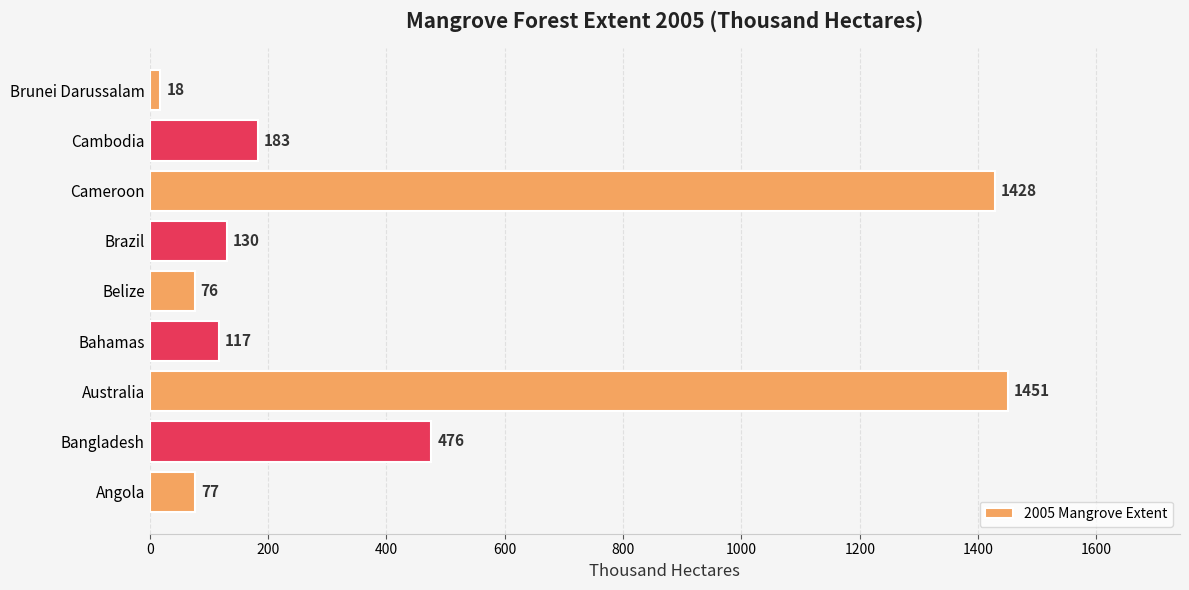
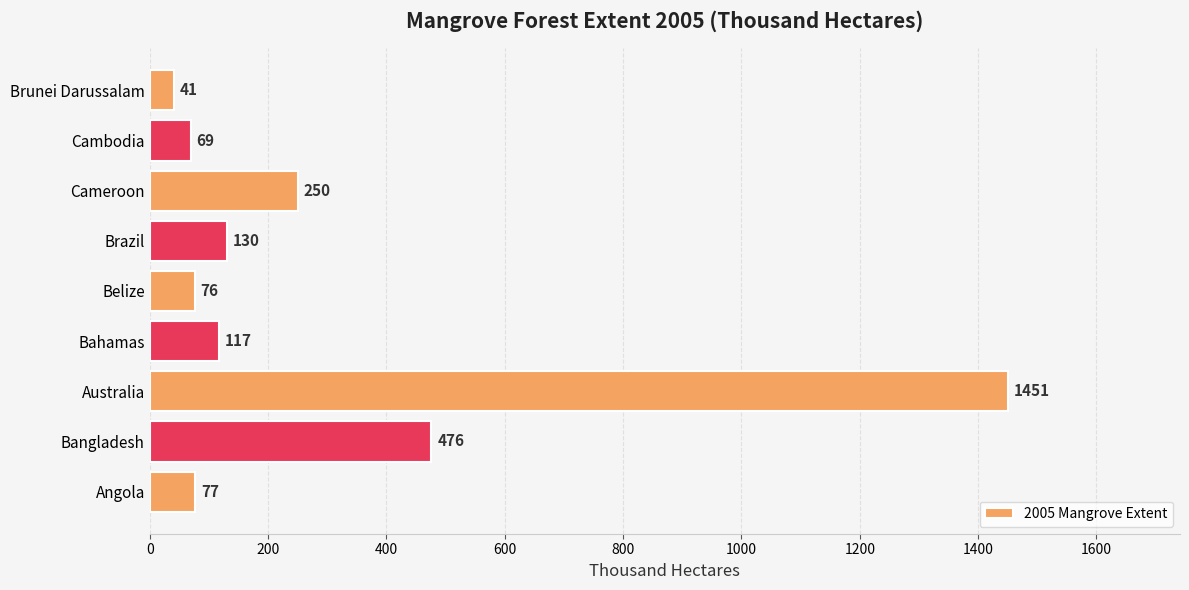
Brunei Darussalam: 18 -> 41
Cambodia: 183 -> 69
Cameroon: 1428 -> 250
